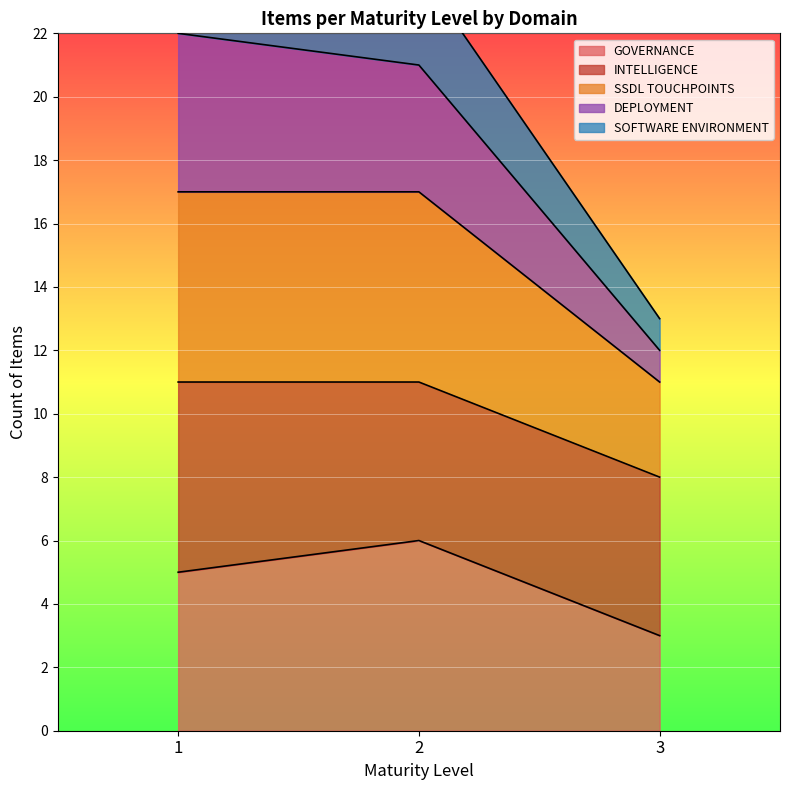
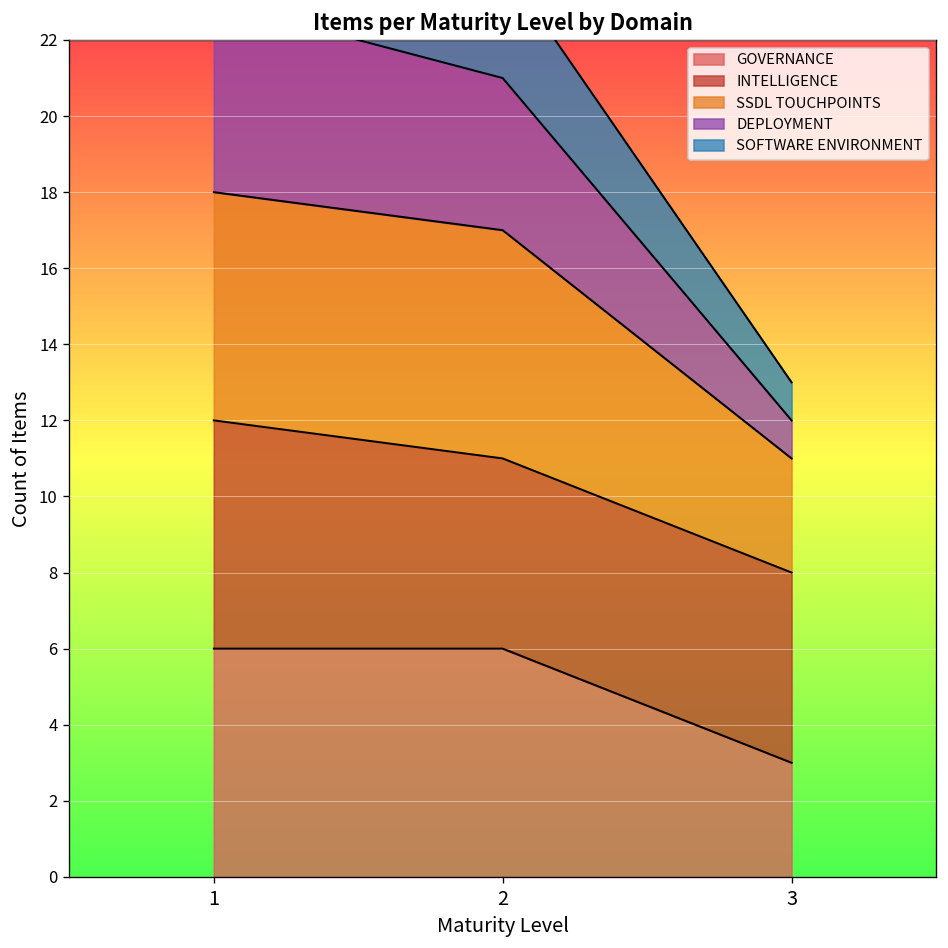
GOVERNANCE, 1: 5 -> 6
